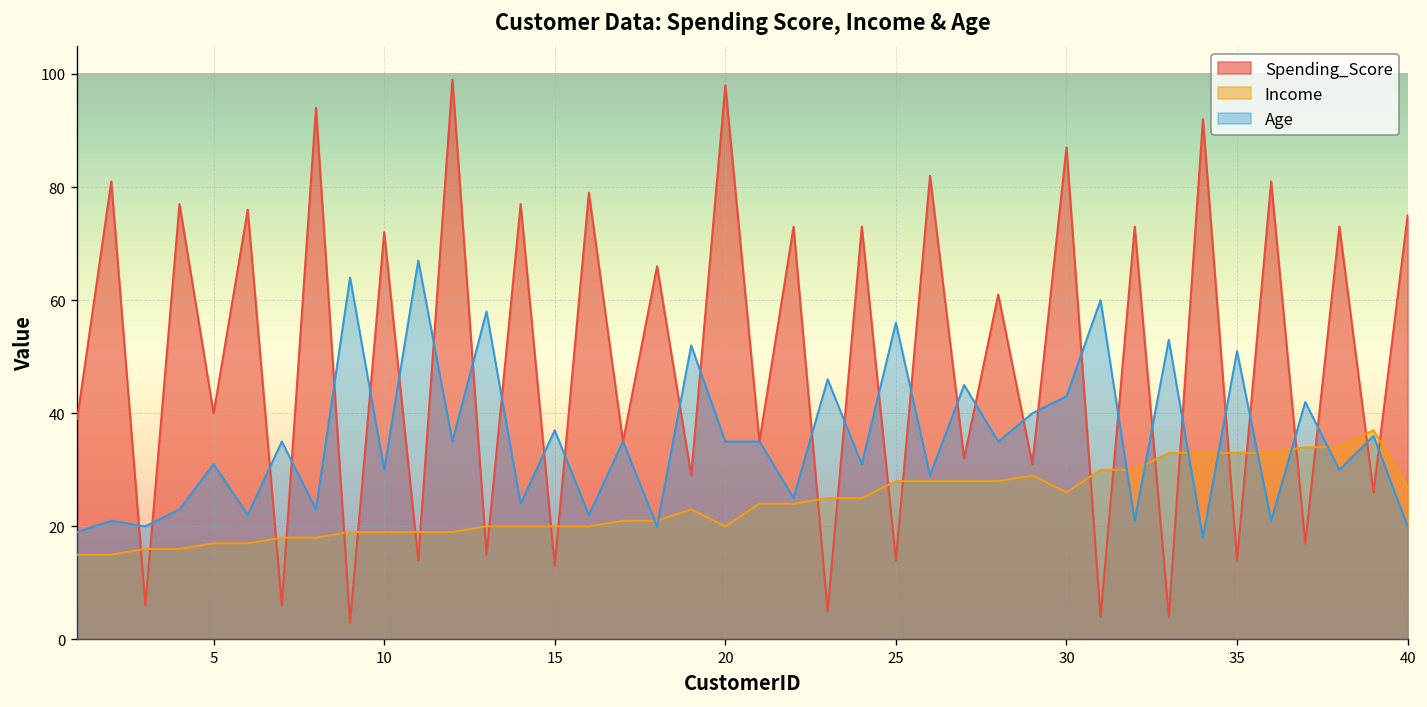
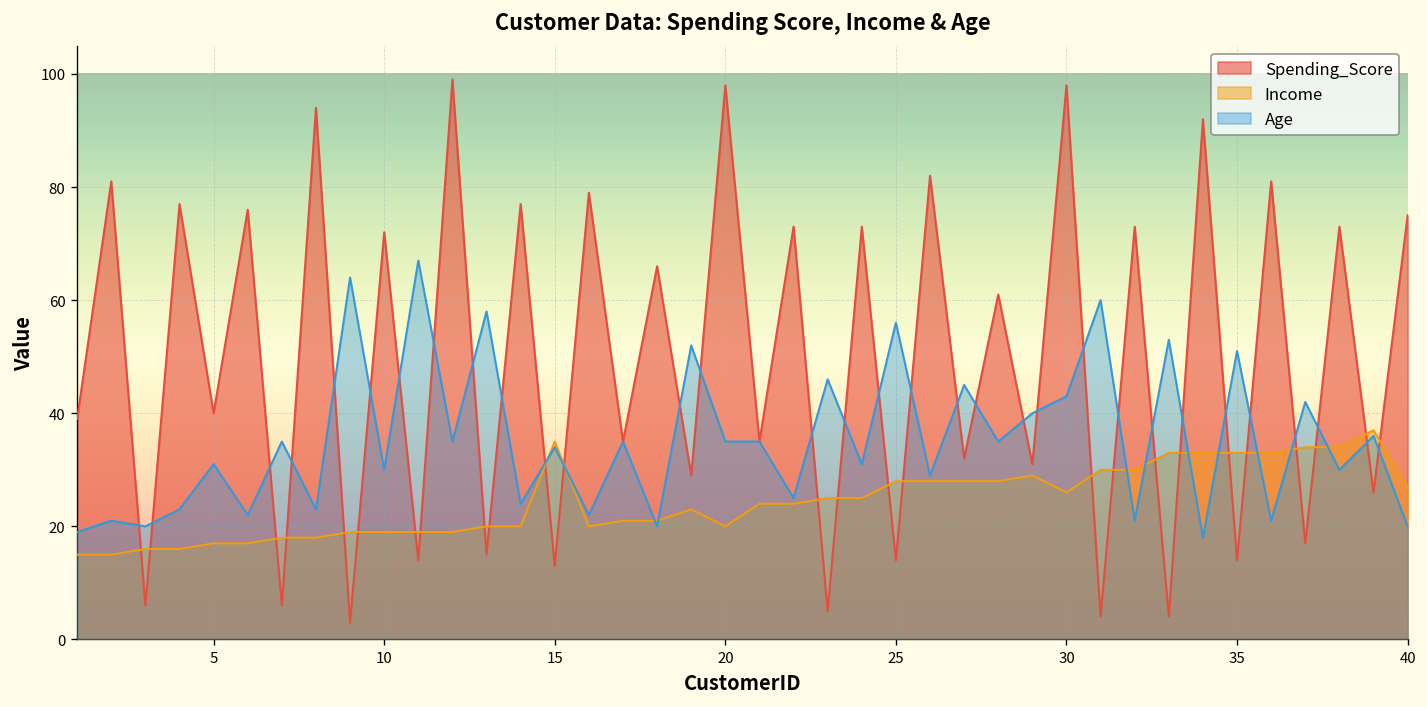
Income, 15: 20 -> 35
Age, 15: 37 -> 34
Spending_Score, 30: 87 -> 98
